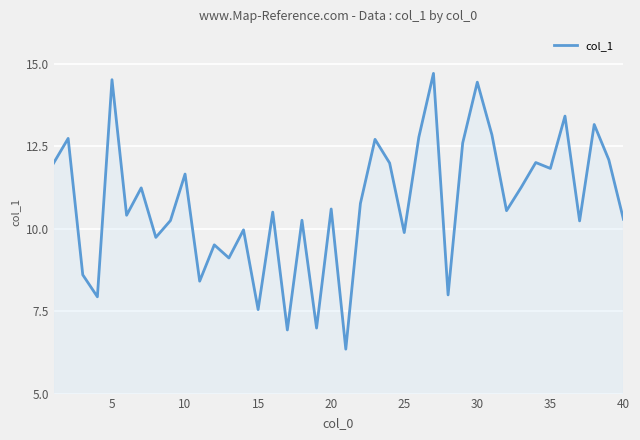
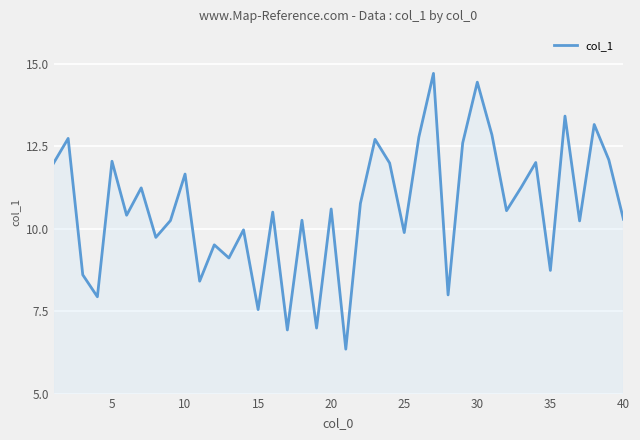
5: 14.5 -> 12.1
35: 11.8 -> 8.7
